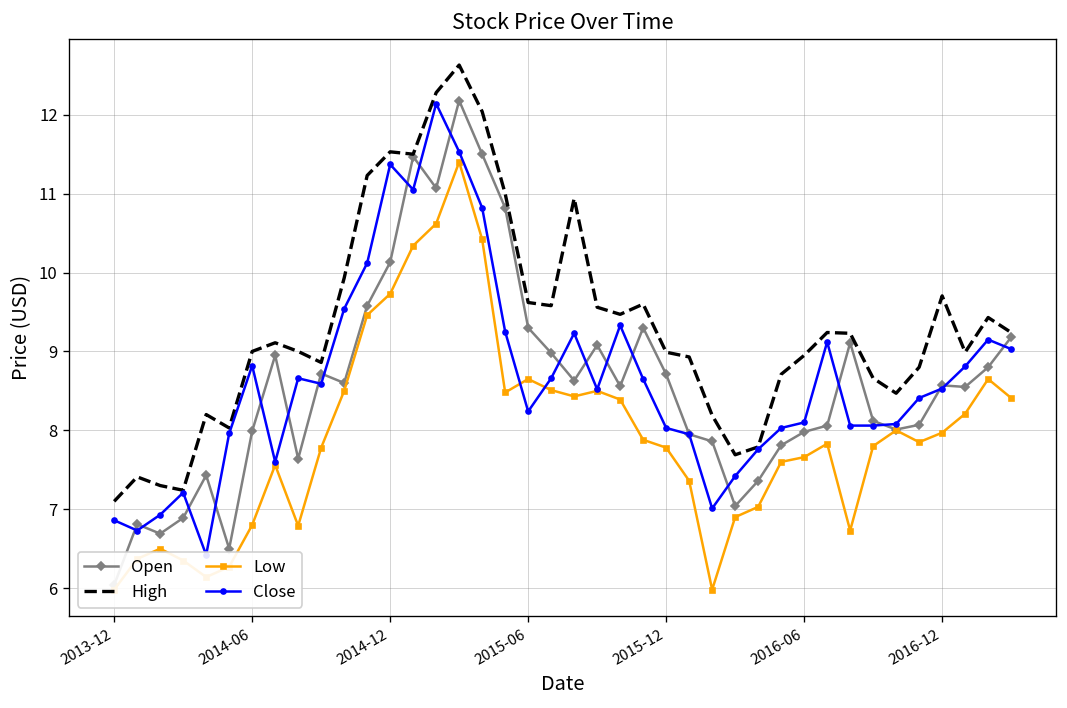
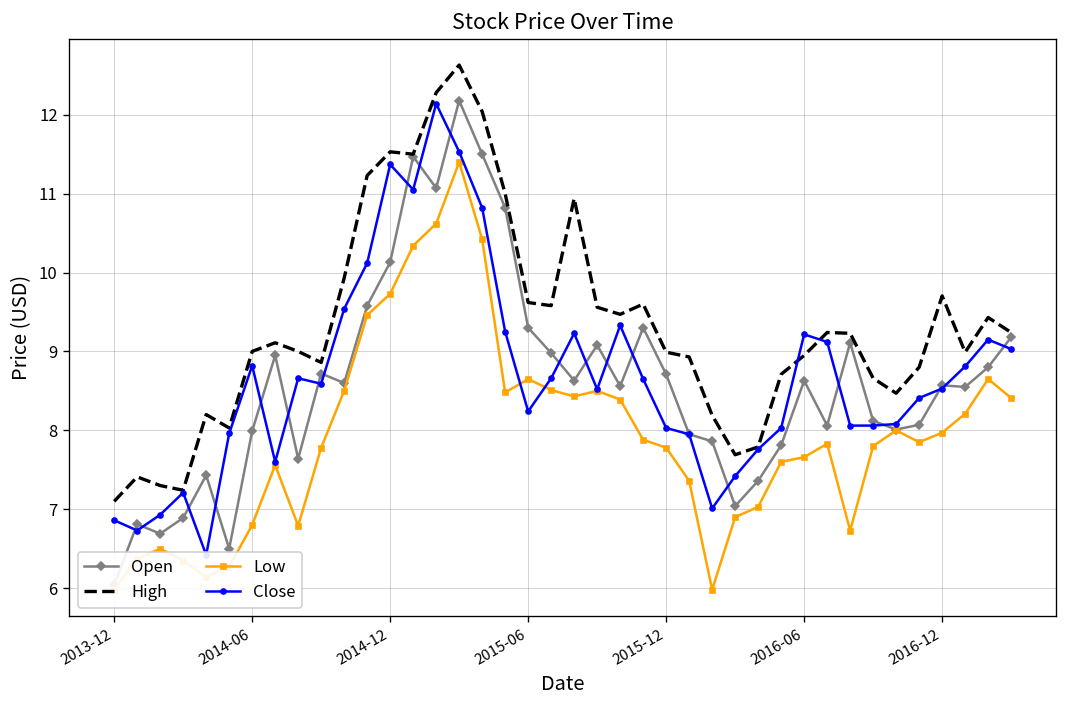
Open, 2016-06: 8.0 -> 8.6
Close, 2016-06: 8.1 -> 9.2
